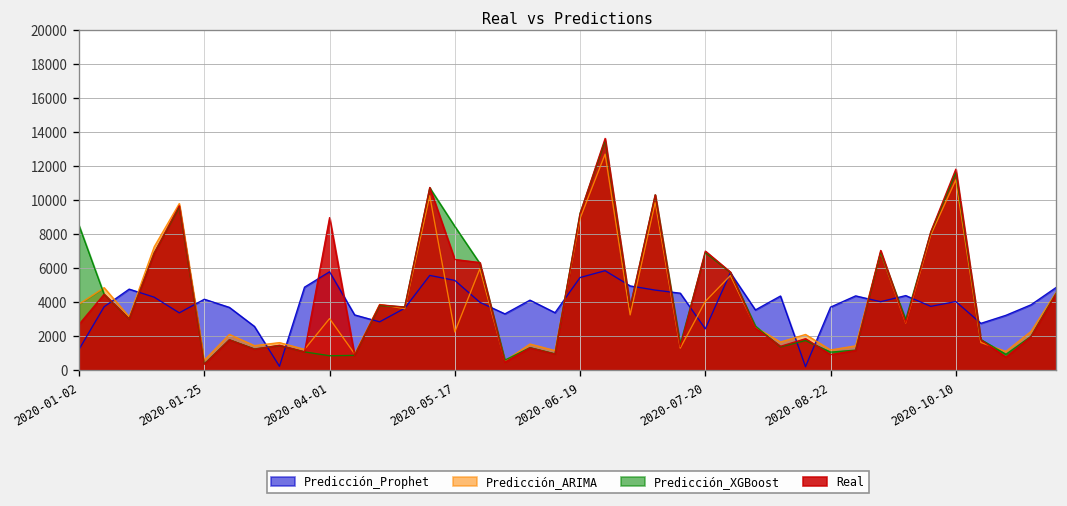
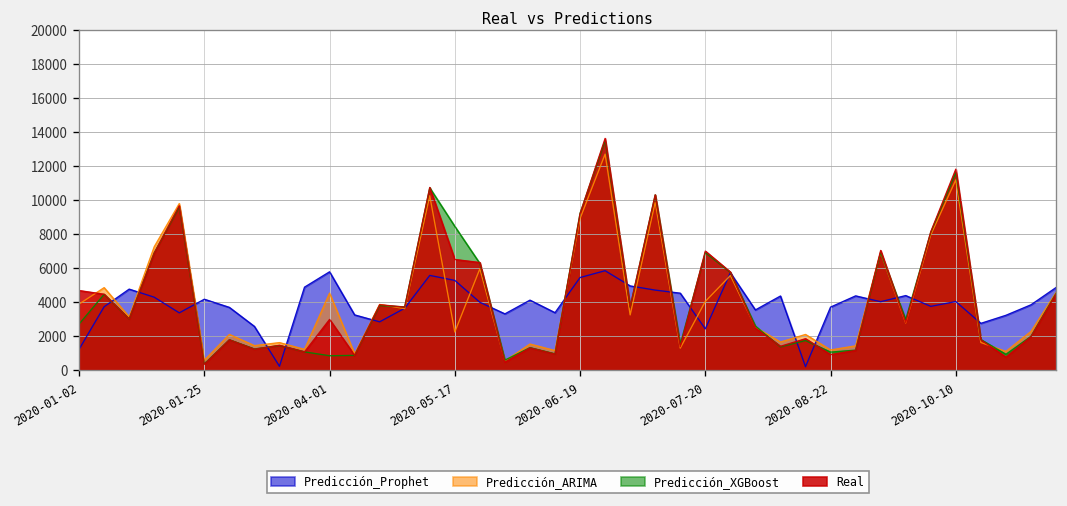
Predicción_XGBoost, 2020-01-02: 8500 -> 2700
Real, 2020-01-02: 2700 -> 4700
Predicción_ARIMA, 2020-04-01: 3000 -> 4500
Real, 2020-04-01: 9000 -> 3000
